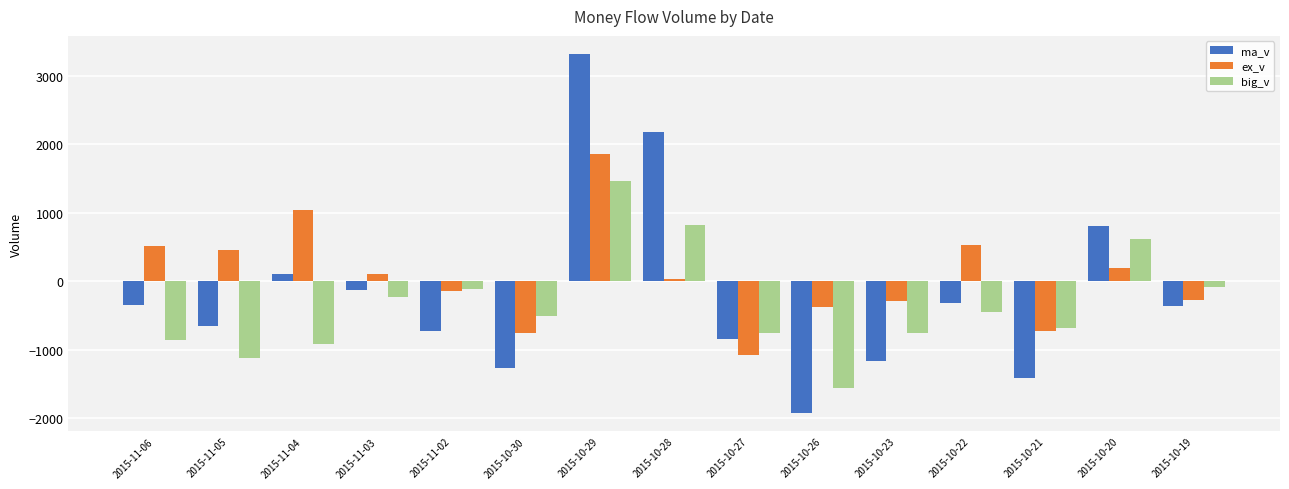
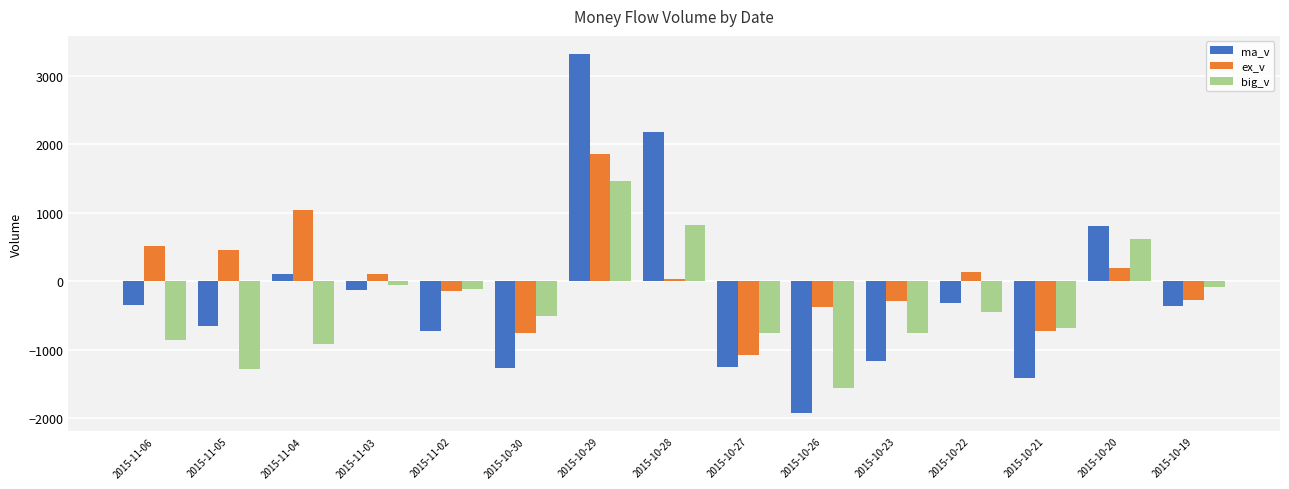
big_v, 2015-11-05: -1100 -> -1300
big_v, 2015-11-03: -200 -> -100
ma_v, 2015-10-27: -800 -> -1300
ex_v, 2015-10-22: 500 -> 100
